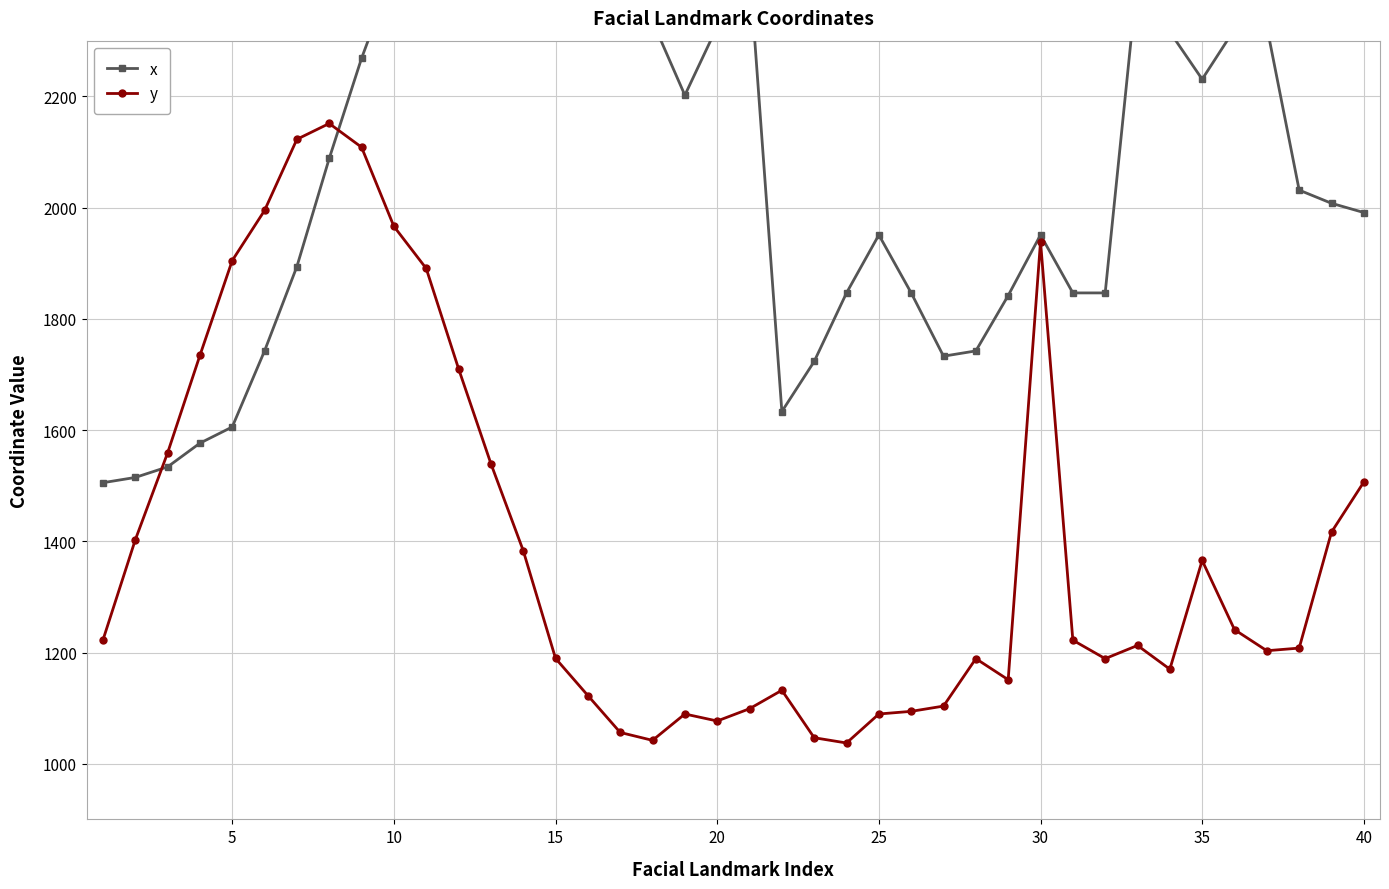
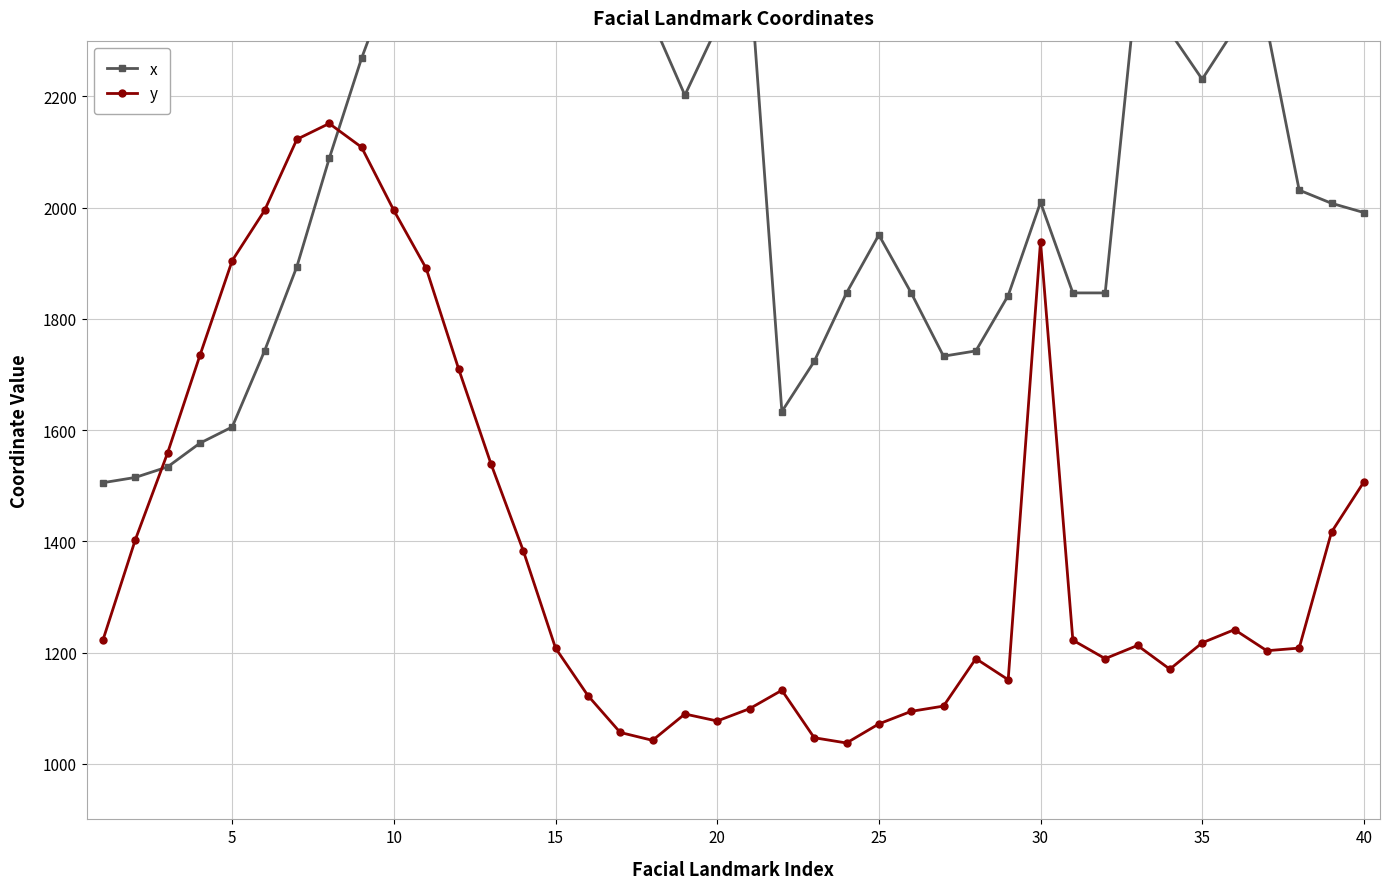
y, 10: 1970 -> 1990
y, 15: 1190 -> 1210
y, 25: 1090 -> 1070
x, 30: 1950 -> 2010
y, 35: 1370 -> 1220
